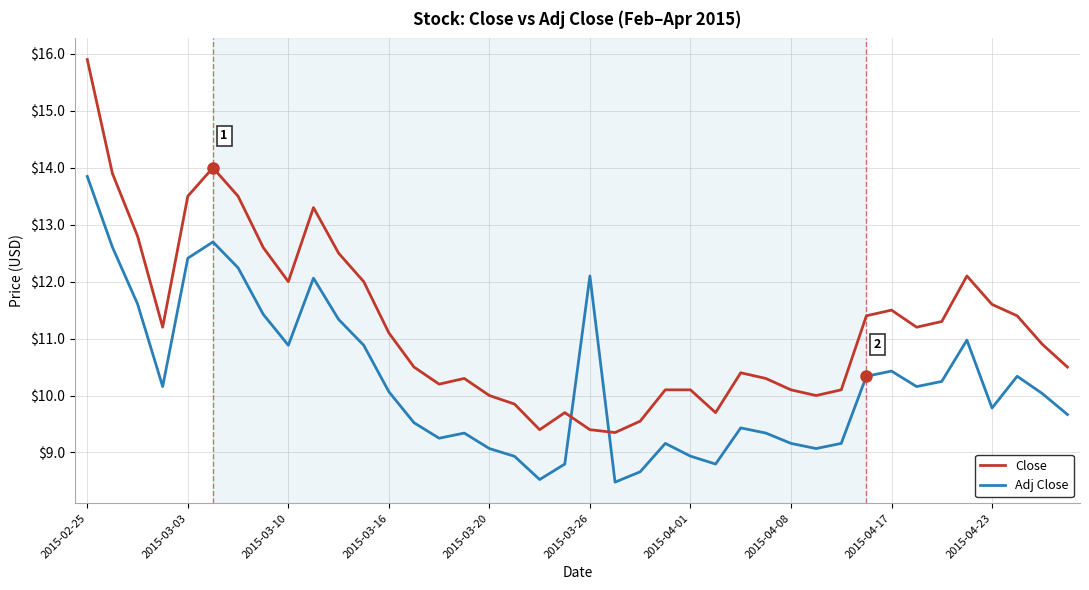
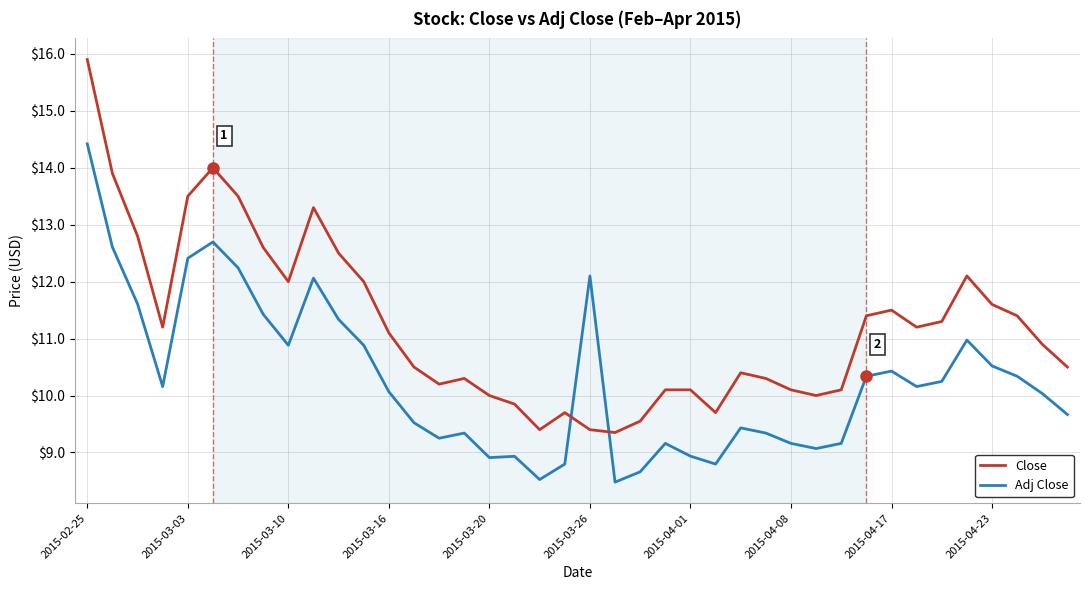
Adj Close, 2015-02-25: $13.8 -> $14.4
Adj Close, 2015-03-20: $9.1 -> $8.9
Adj Close, 2015-04-23: $9.8 -> $10.5
